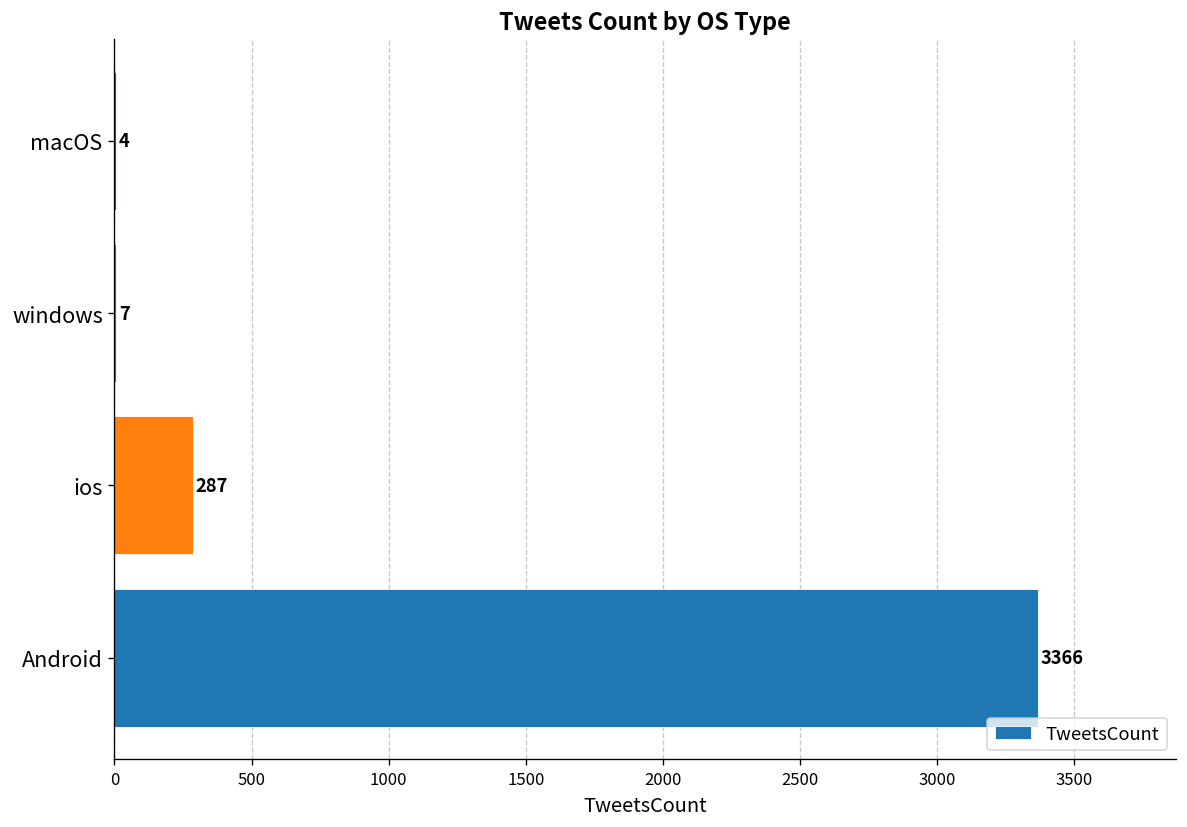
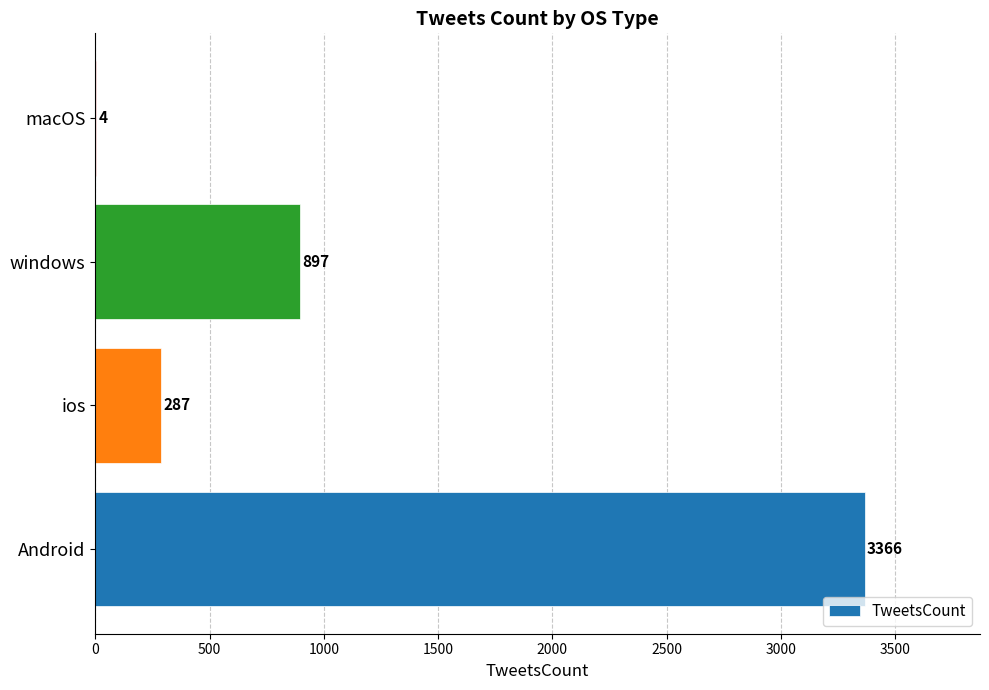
windows: 7 -> 897
